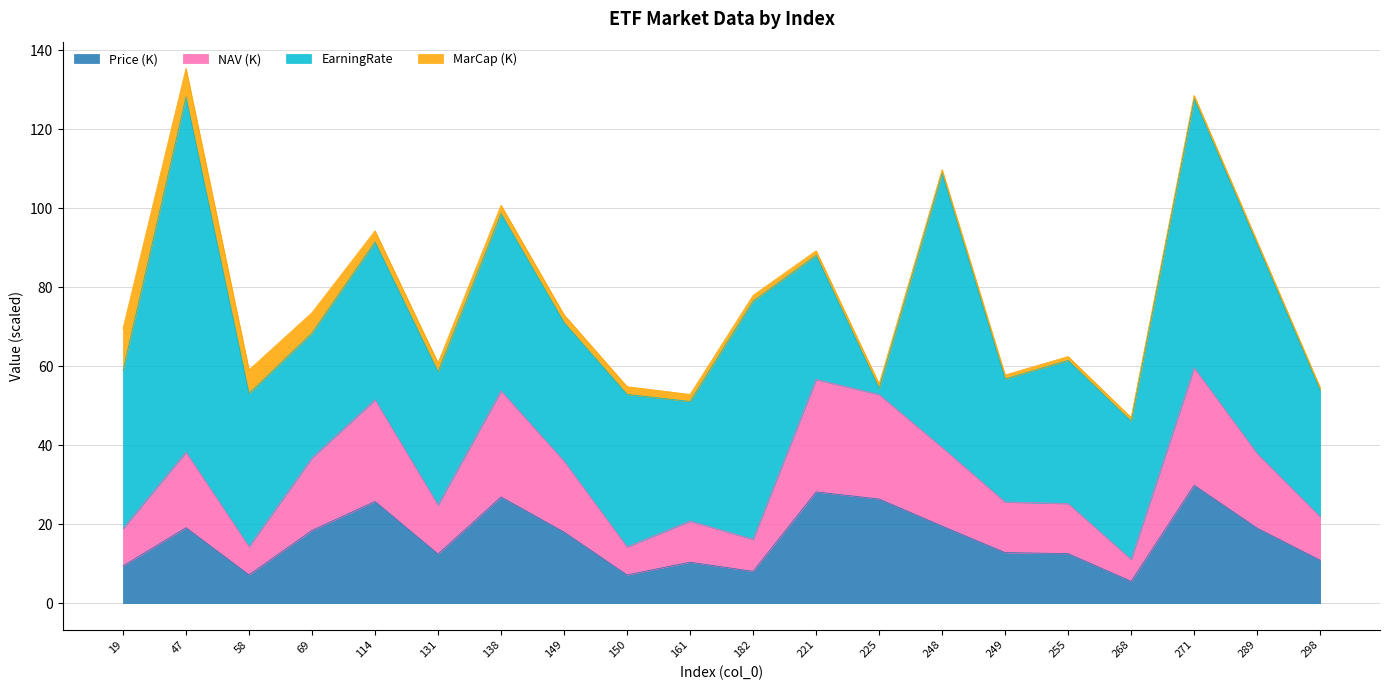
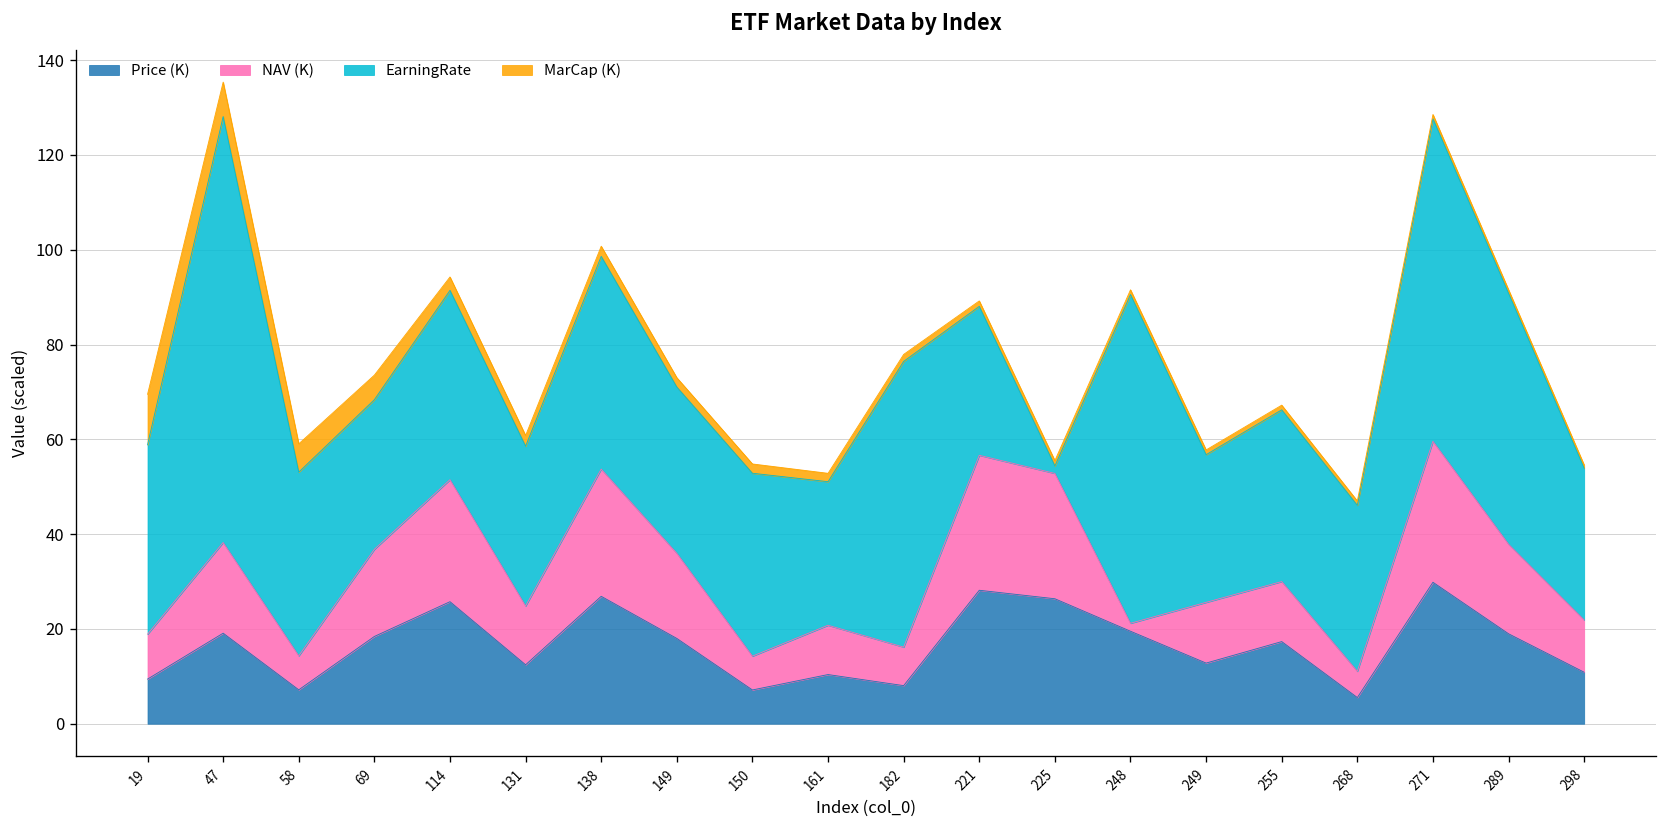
NAV (K), 248: 20 -> 2
Price (K), 255: 13 -> 17
